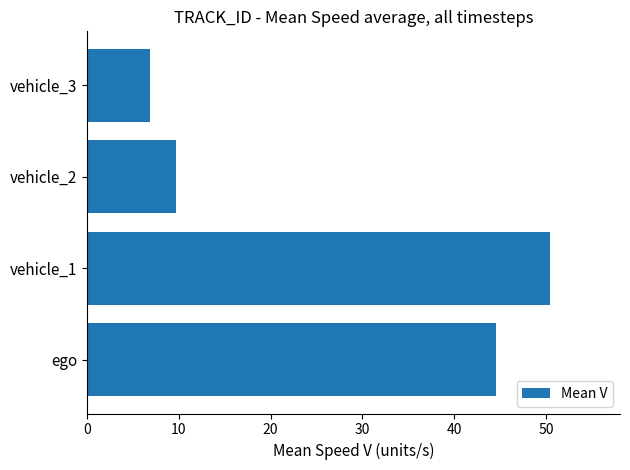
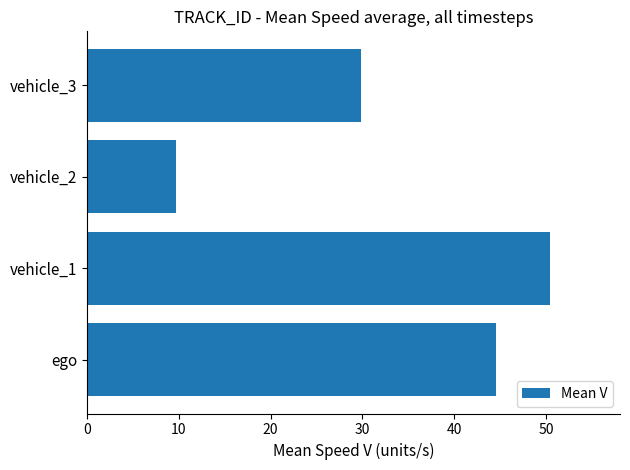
vehicle_3: 7 -> 30
